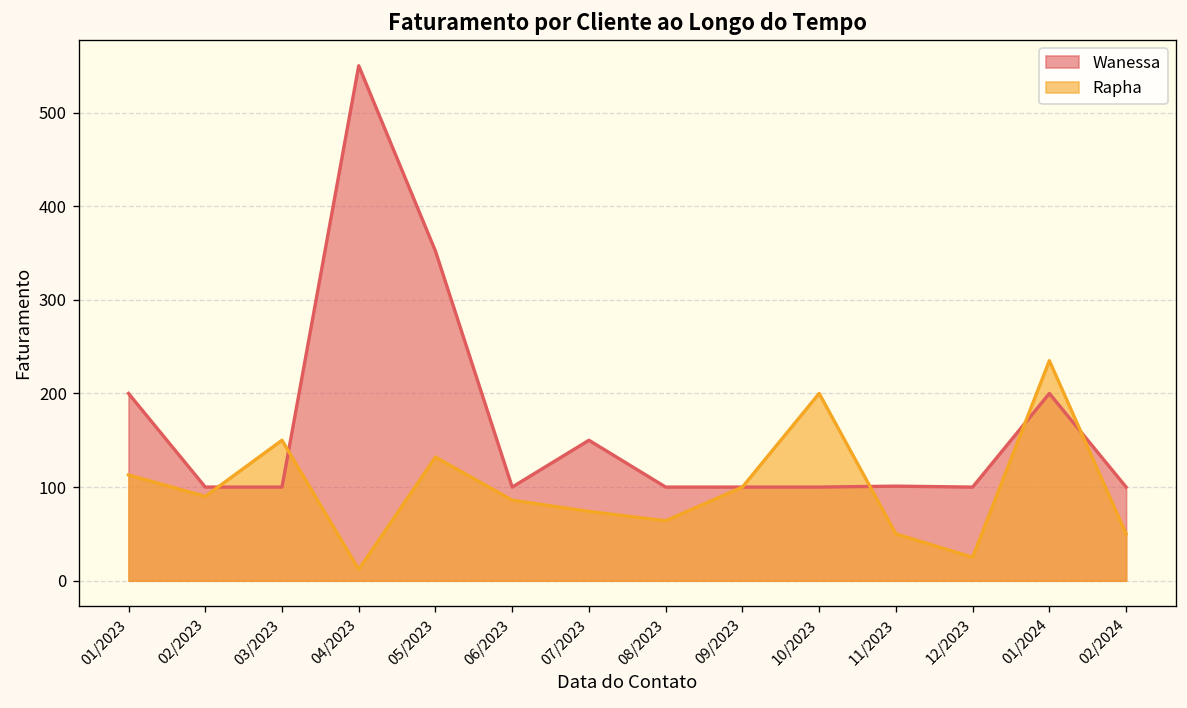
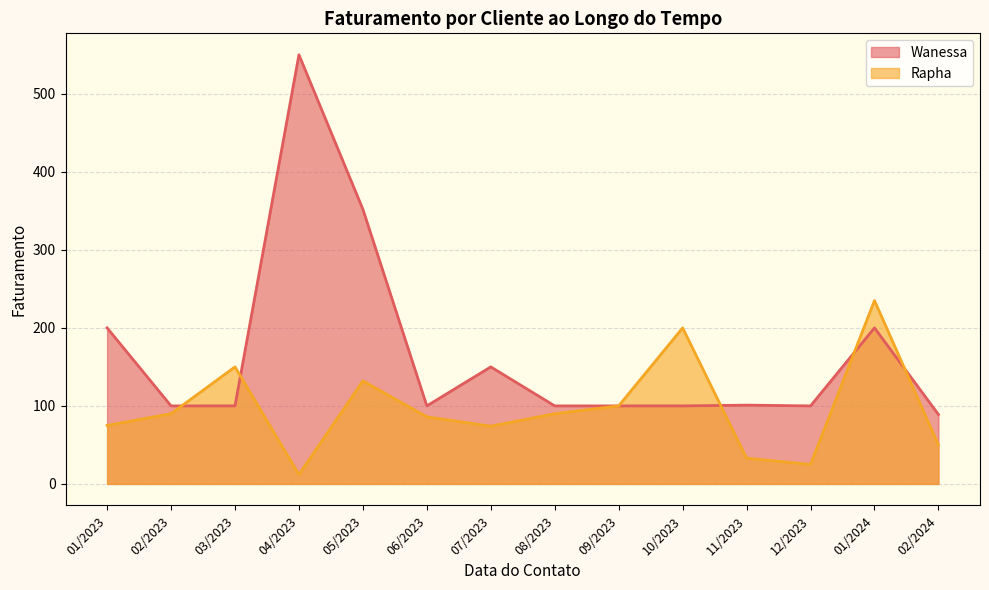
Rapha, 01/2023: 110 -> 80
Rapha, 08/2023: 60 -> 90
Rapha, 11/2023: 50 -> 30
Wanessa, 02/2024: 100 -> 90
